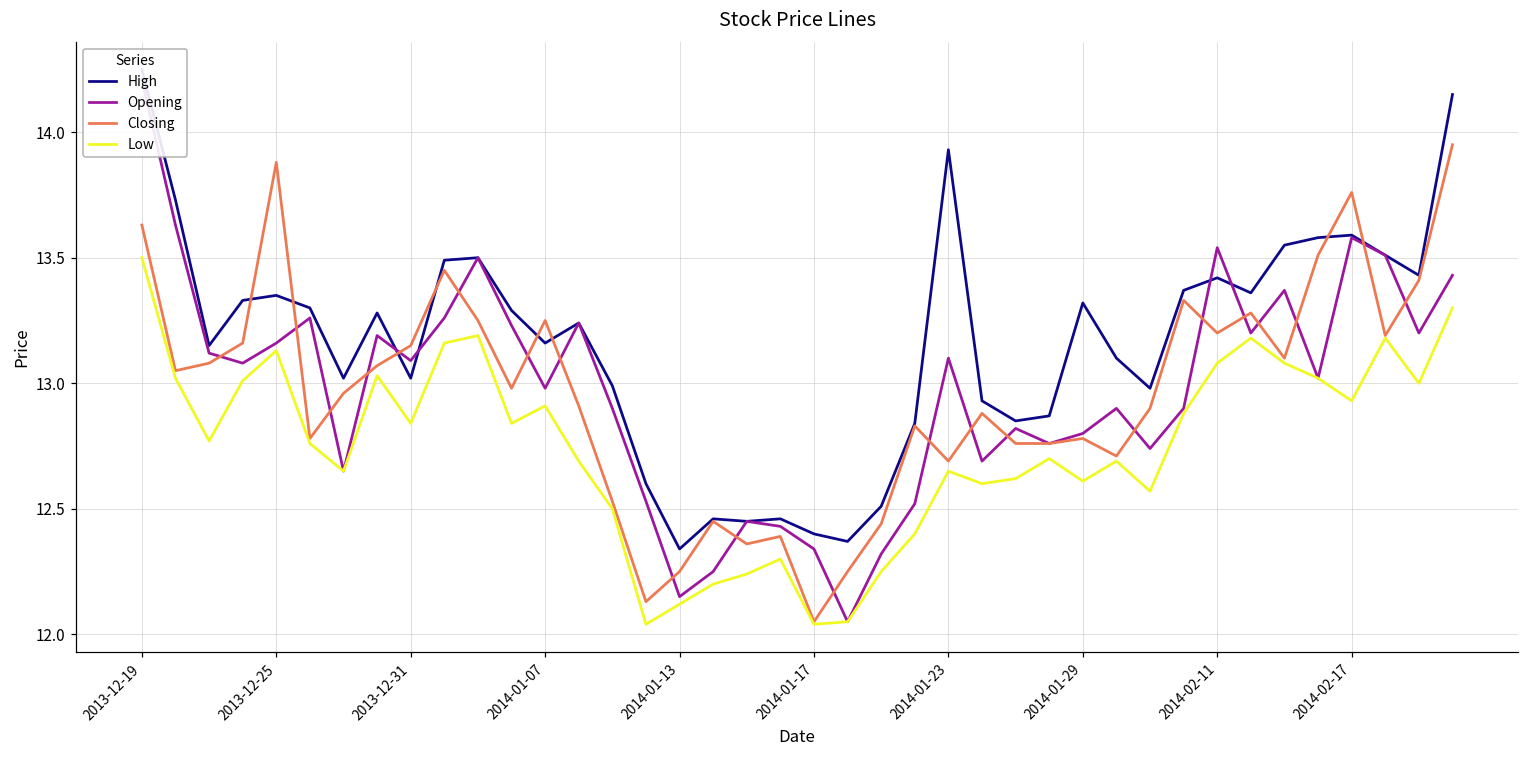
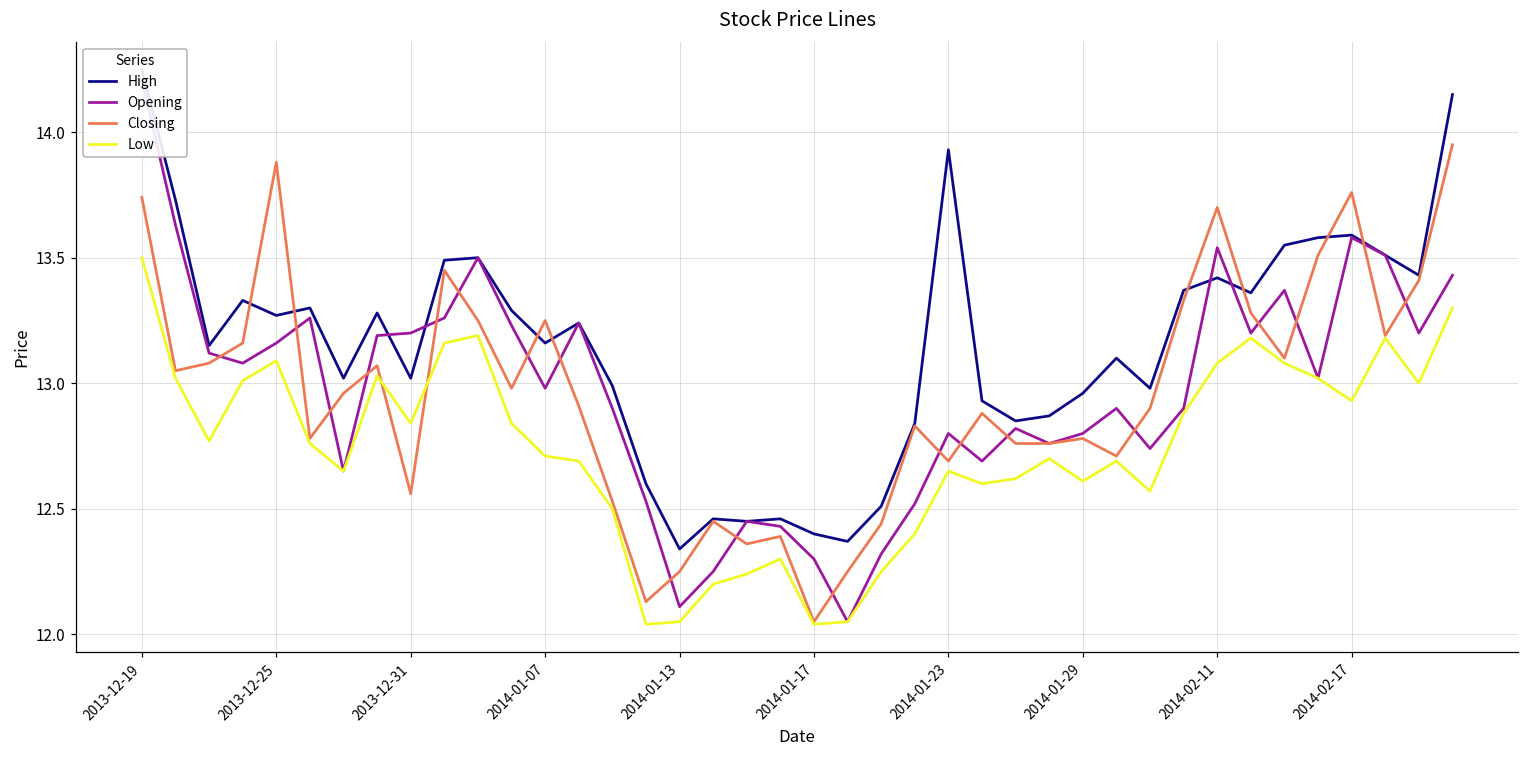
Closing, 2013-12-19: 13.63 -> 13.74
High, 2013-12-25: 13.35 -> 13.27
Low, 2013-12-25: 13.13 -> 13.09
Opening, 2013-12-31: 13.09 -> 13.20
Closing, 2013-12-31: 13.15 -> 12.56
Low, 2014-01-07: 12.91 -> 12.71
Opening, 2014-01-13: 12.15 -> 12.11
Low, 2014-01-13: 12.12 -> 12.05
Opening, 2014-01-17: 12.34 -> 12.30
Opening, 2014-01-23: 13.1 -> 12.8
High, 2014-01-29: 13.32 -> 12.96
Closing, 2014-02-11: 13.2 -> 13.7
